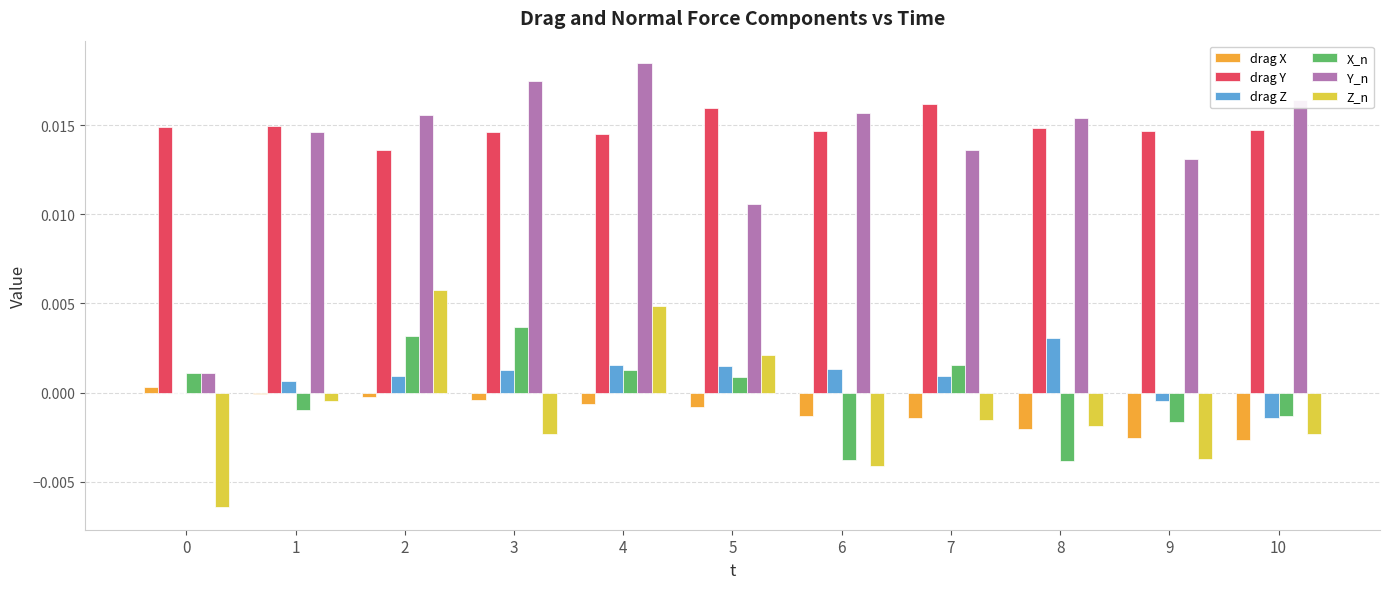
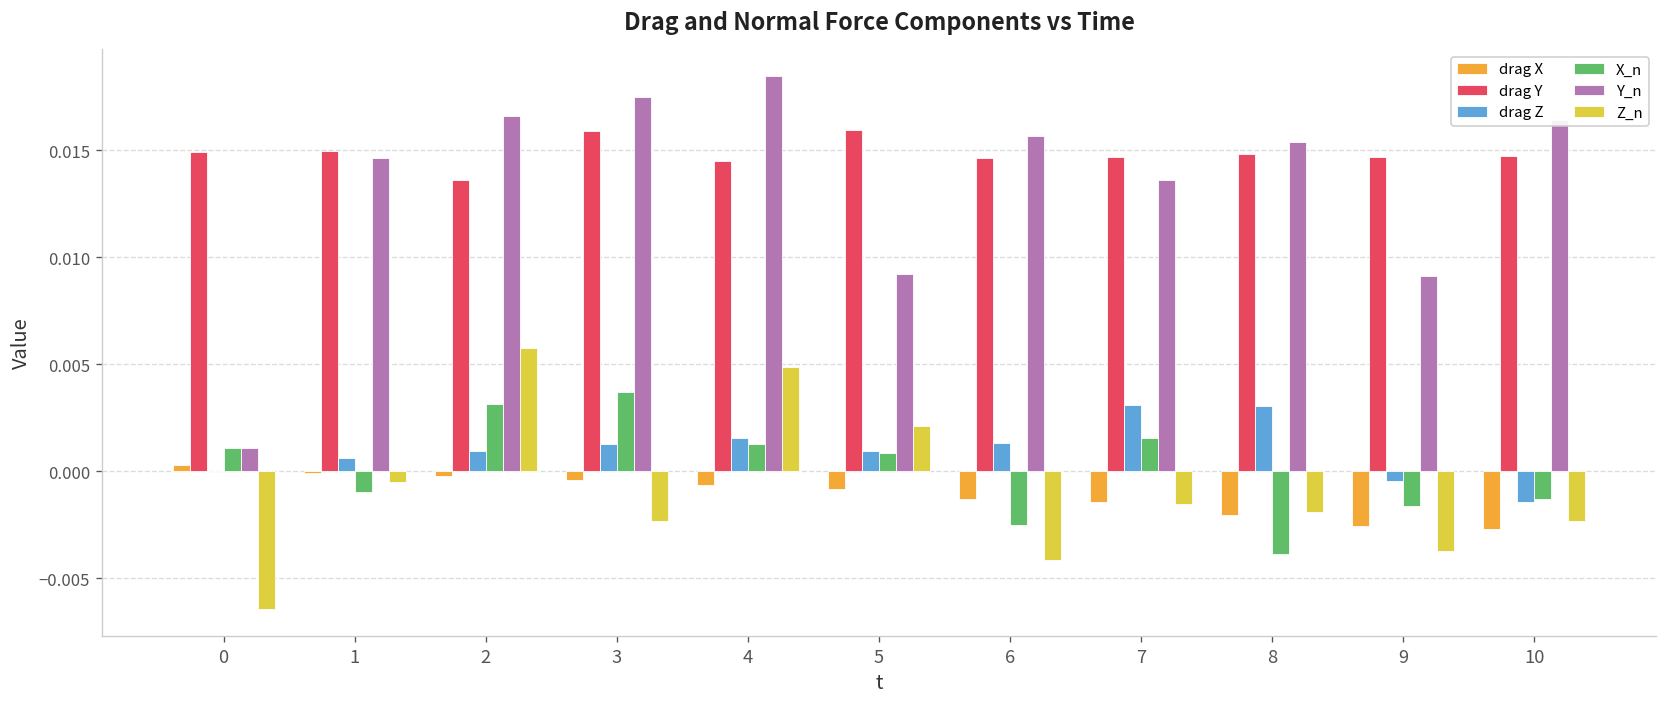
Y_n, 2: 0.0155 -> 0.0166
drag Y, 3: 0.0146 -> 0.0159
drag Z, 5: 0.0015 -> 0.0010
Y_n, 5: 0.0106 -> 0.0092
X_n, 6: -0.0038 -> -0.0025
drag Y, 7: 0.0162 -> 0.0147
drag Z, 7: 0.0010 -> 0.0031
Y_n, 9: 0.0131 -> 0.0091
